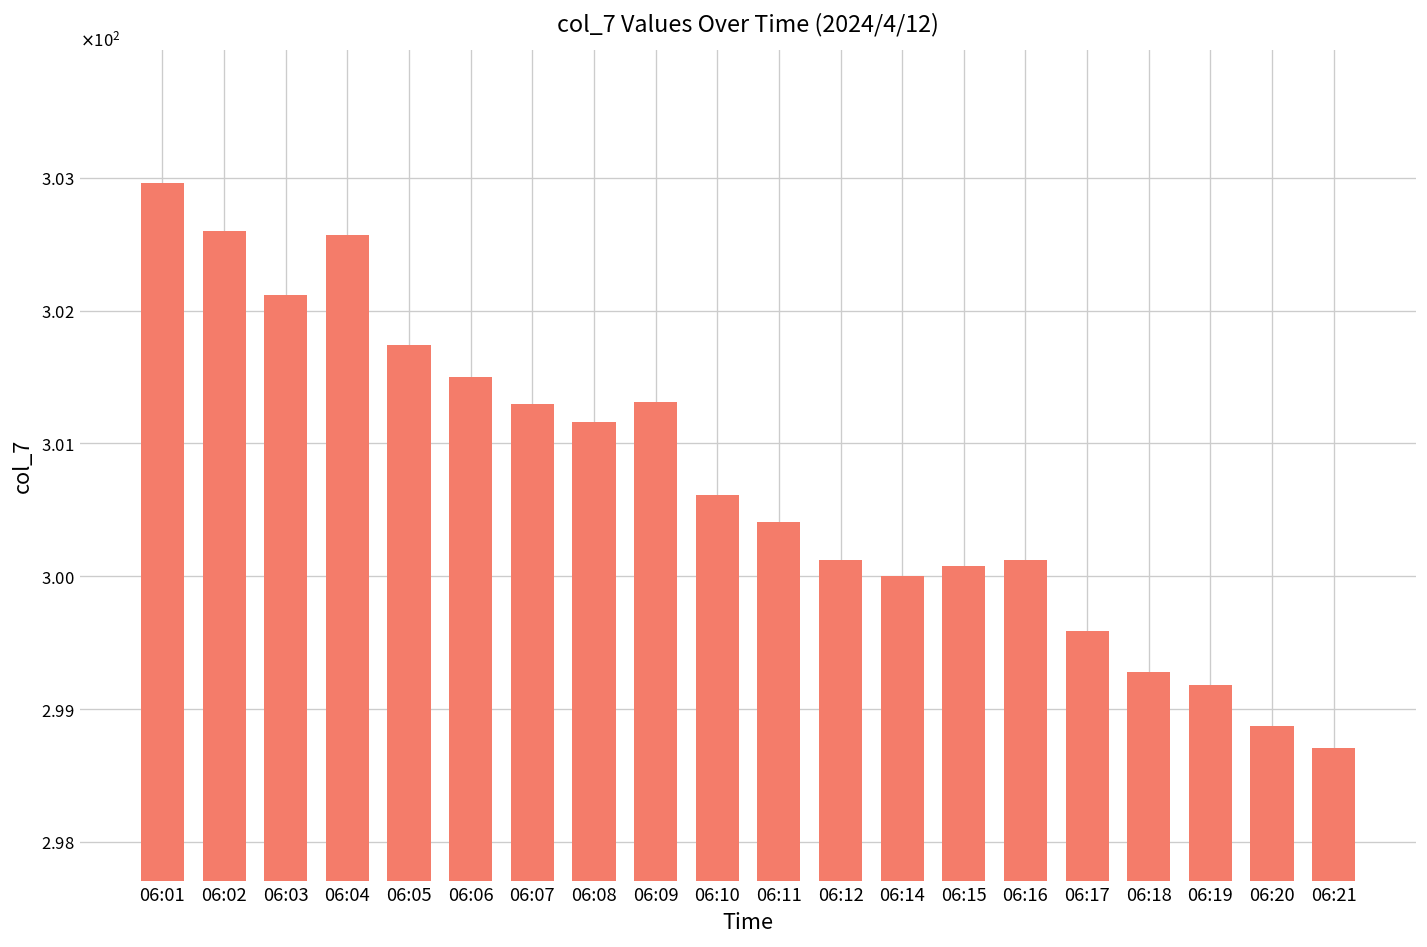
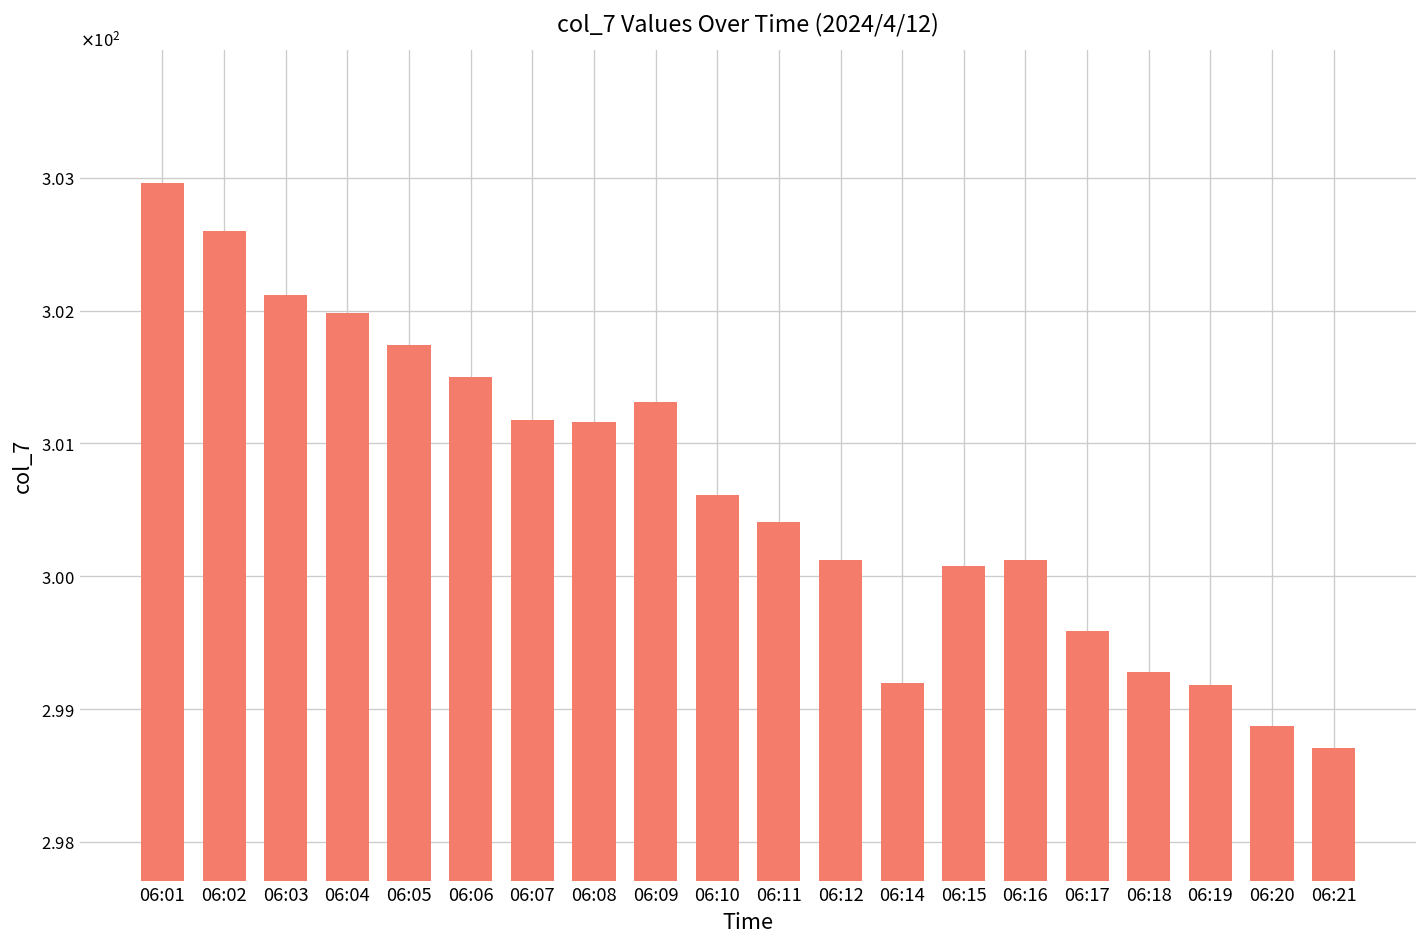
06:04: 302.57 -> 301.98
06:07: 301.30 -> 301.18
06:14: 300.0 -> 299.2
